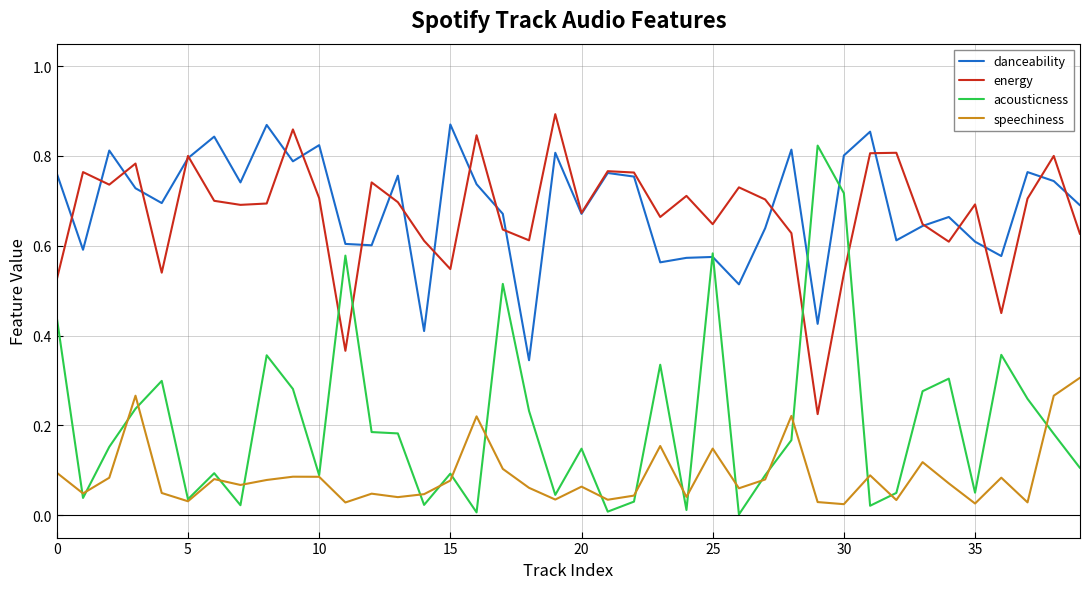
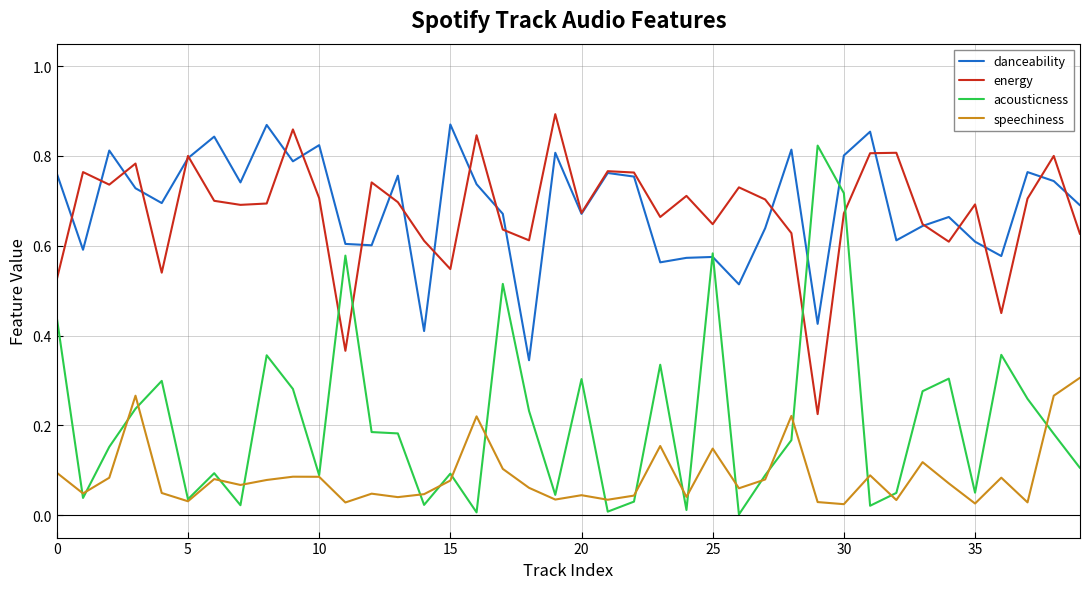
acousticness, 20: 0.15 -> 0.30
speechiness, 20: 0.06 -> 0.04
energy, 30: 0.54 -> 0.67
